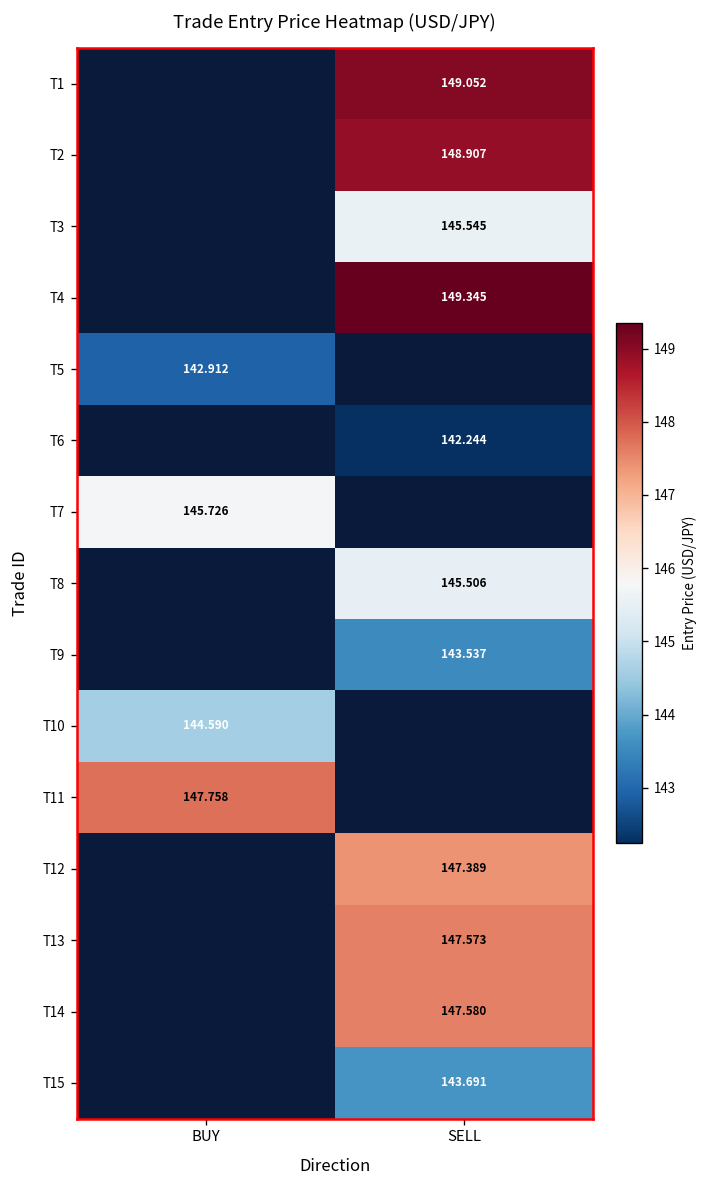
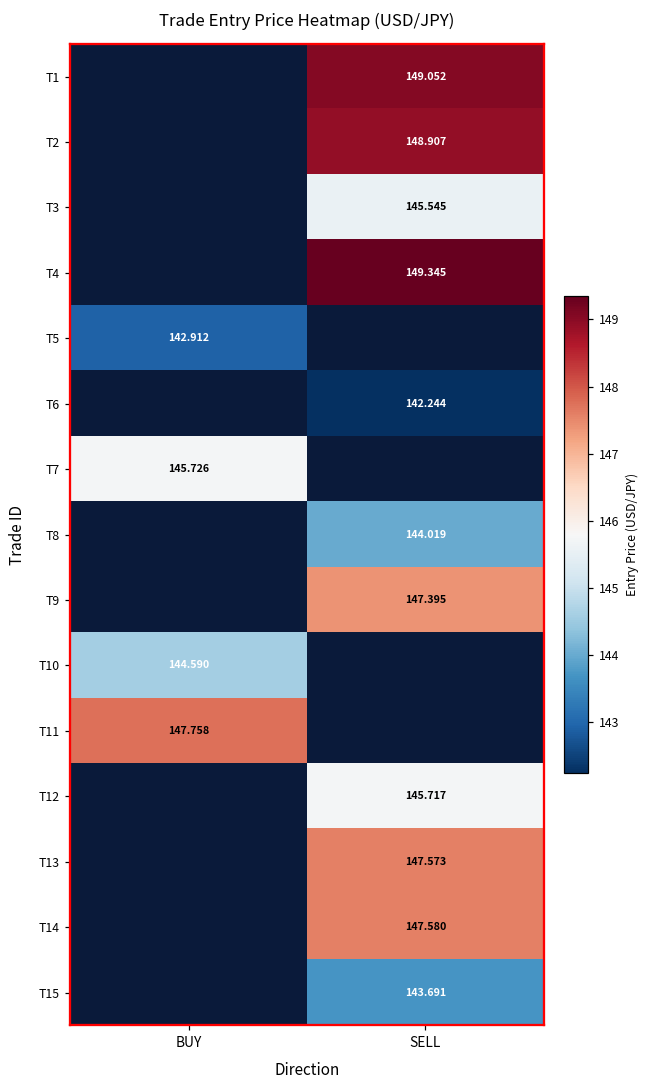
T8, SELL: 145.506 -> 144.019
T9, SELL: 143.537 -> 147.395
T12, SELL: 147.389 -> 145.717
